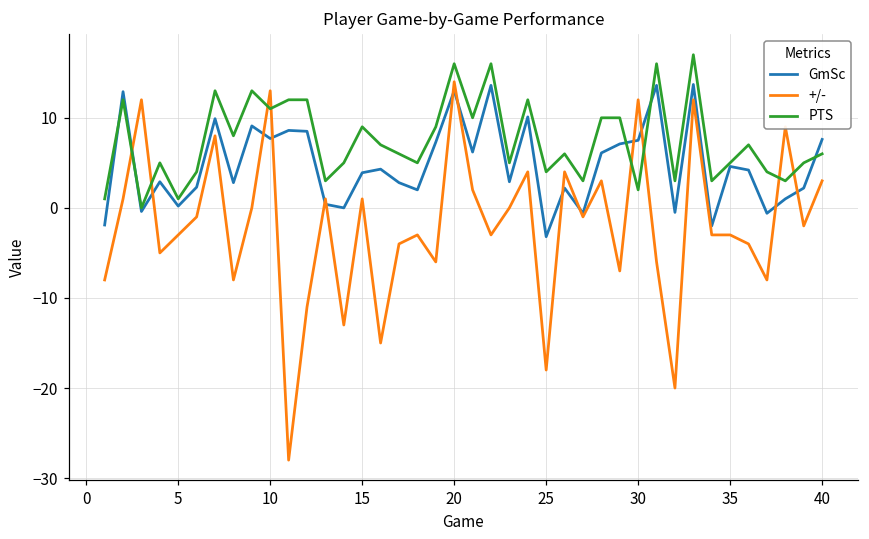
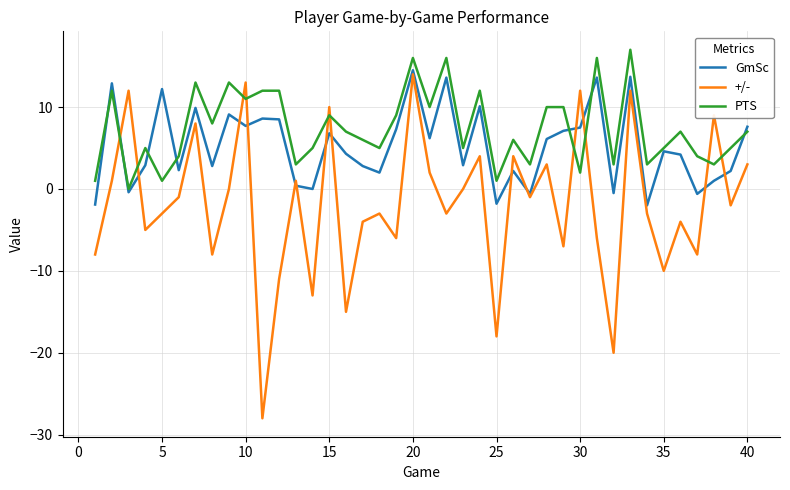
GmSc, 5: 0 -> 12
GmSc, 15: 4 -> 7
+/-, 15: 1 -> 10
GmSc, 20: 13 -> 15
GmSc, 25: -3 -> -2
PTS, 25: 4 -> 1
+/-, 35: -3 -> -10
PTS, 40: 6 -> 7
